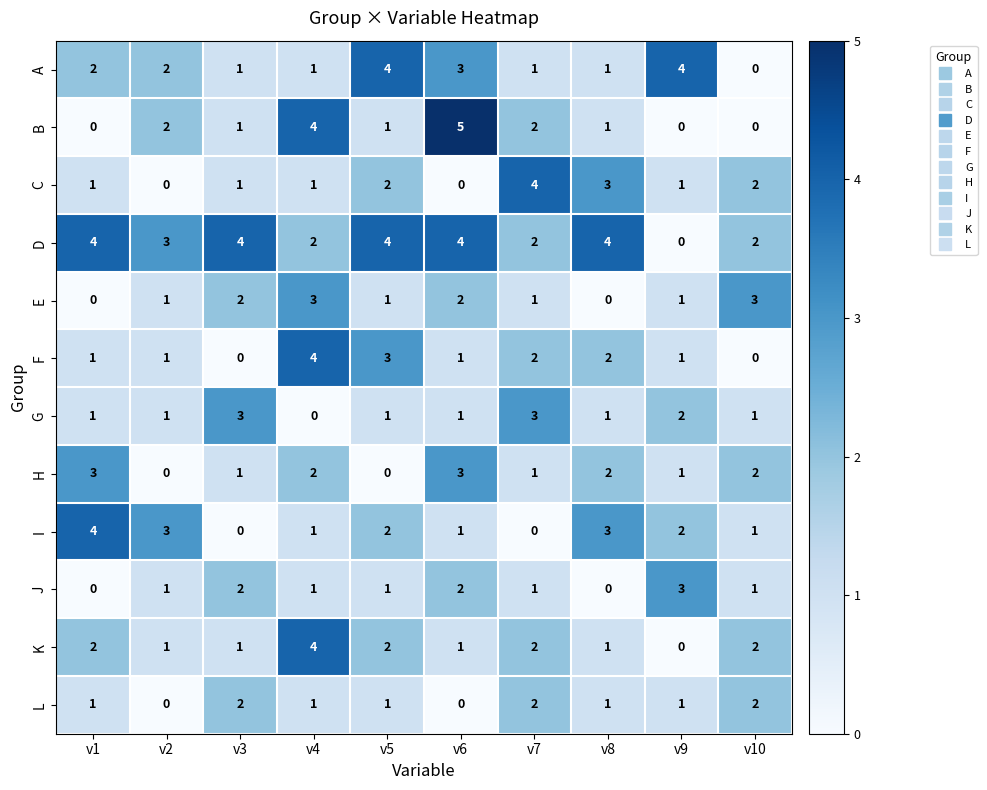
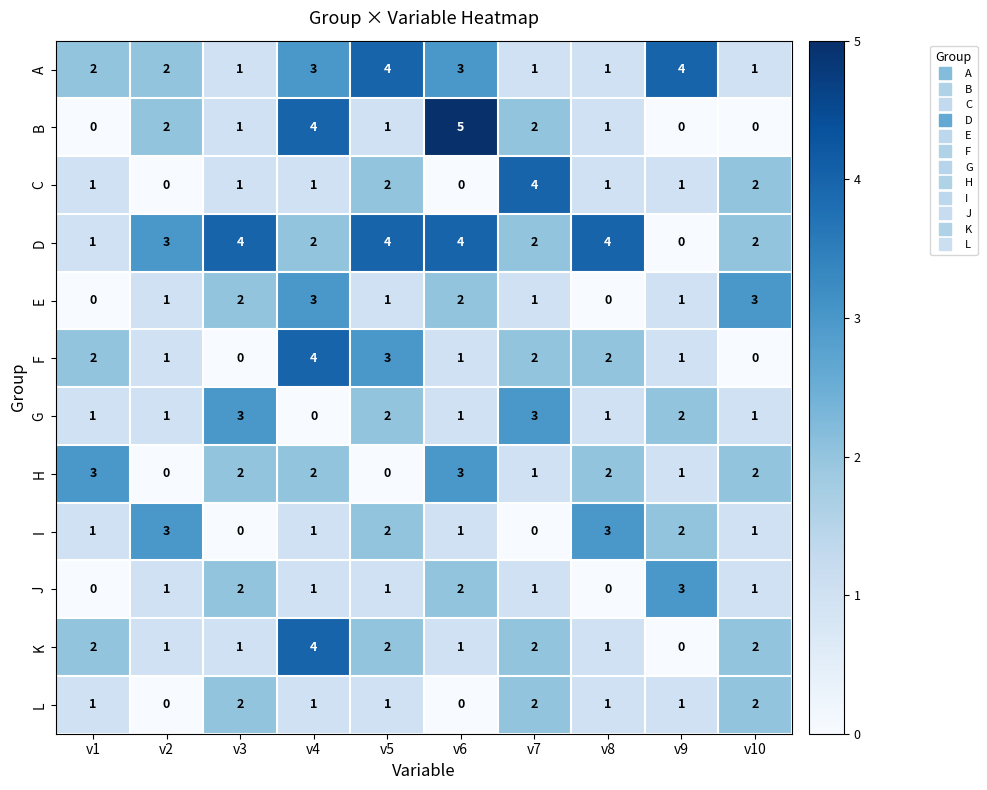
A, v4: 1 -> 3
A, v10: 0 -> 1
C, v8: 3 -> 1
D, v1: 4 -> 1
F, v1: 1 -> 2
G, v5: 1 -> 2
H, v3: 1 -> 2
I, v1: 4 -> 1
